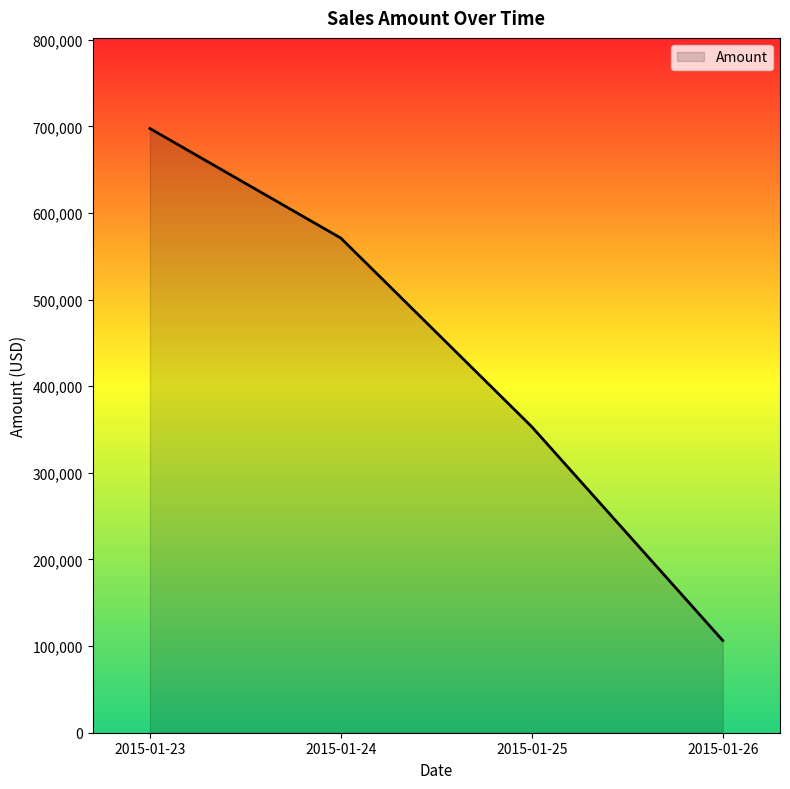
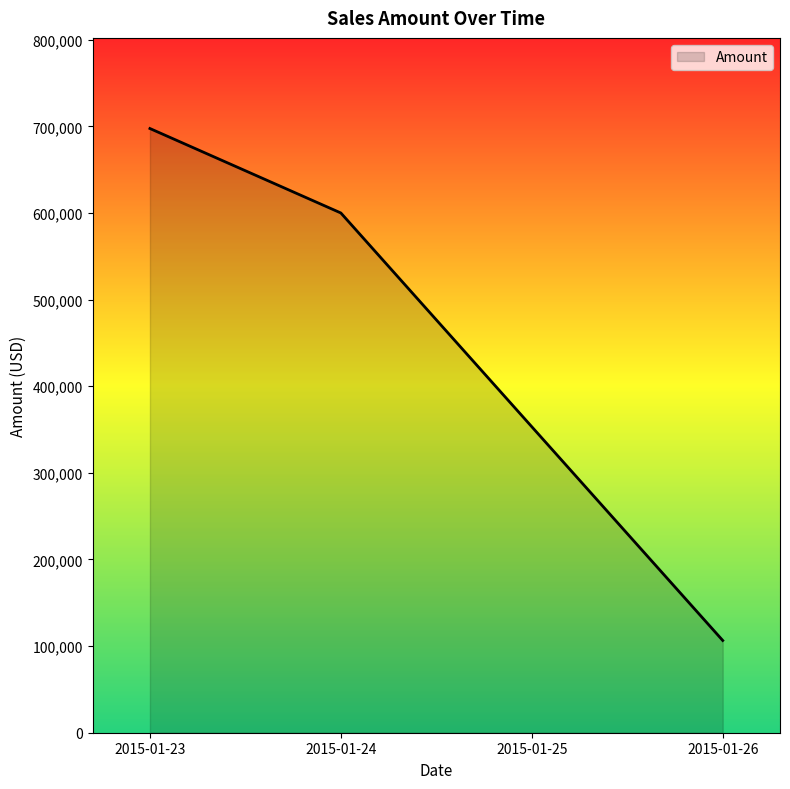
2015-01-24: 570,000 -> 600,000
